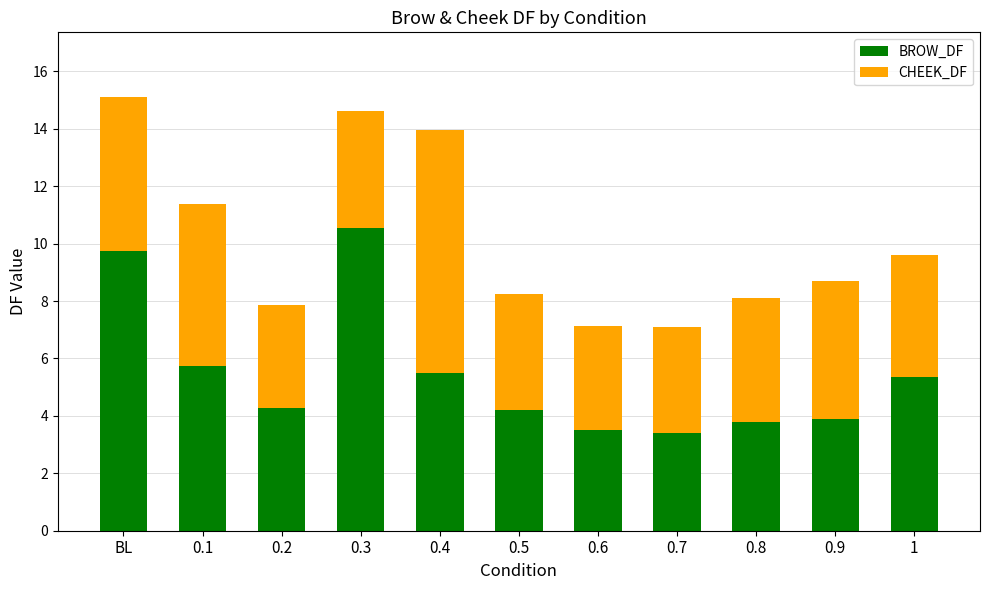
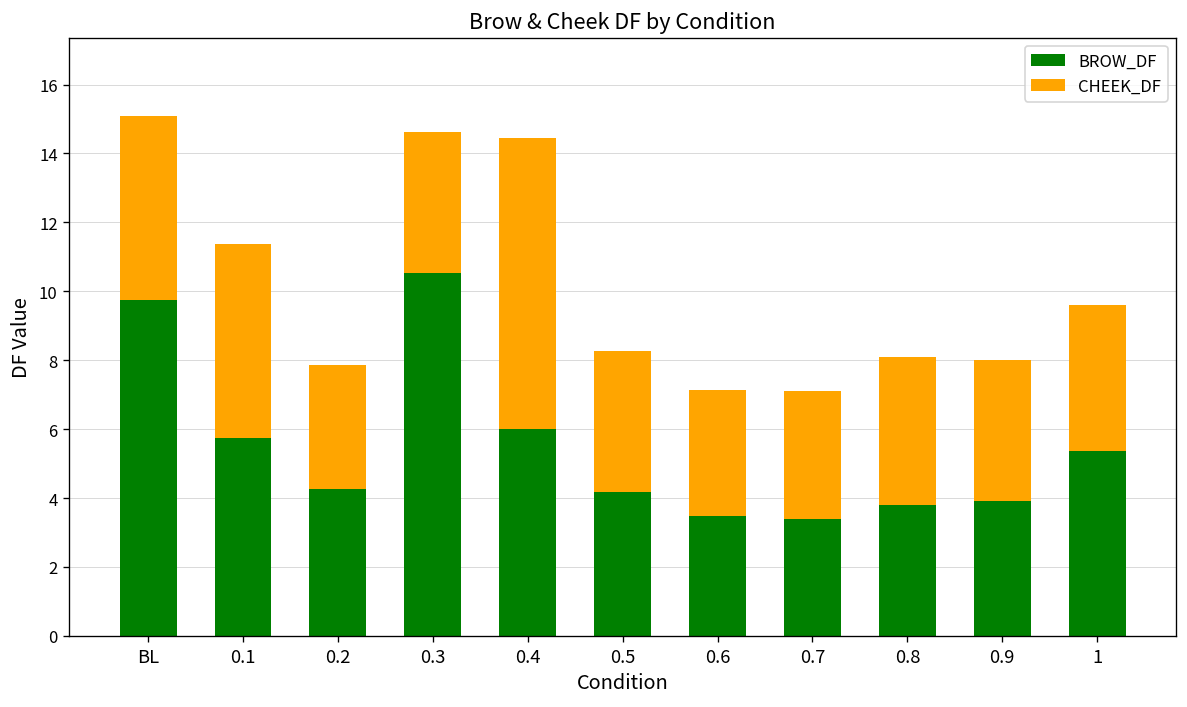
BROW_DF, 0.4: 5.5 -> 6.0
CHEEK_DF, 0.9: 4.8 -> 4.1
